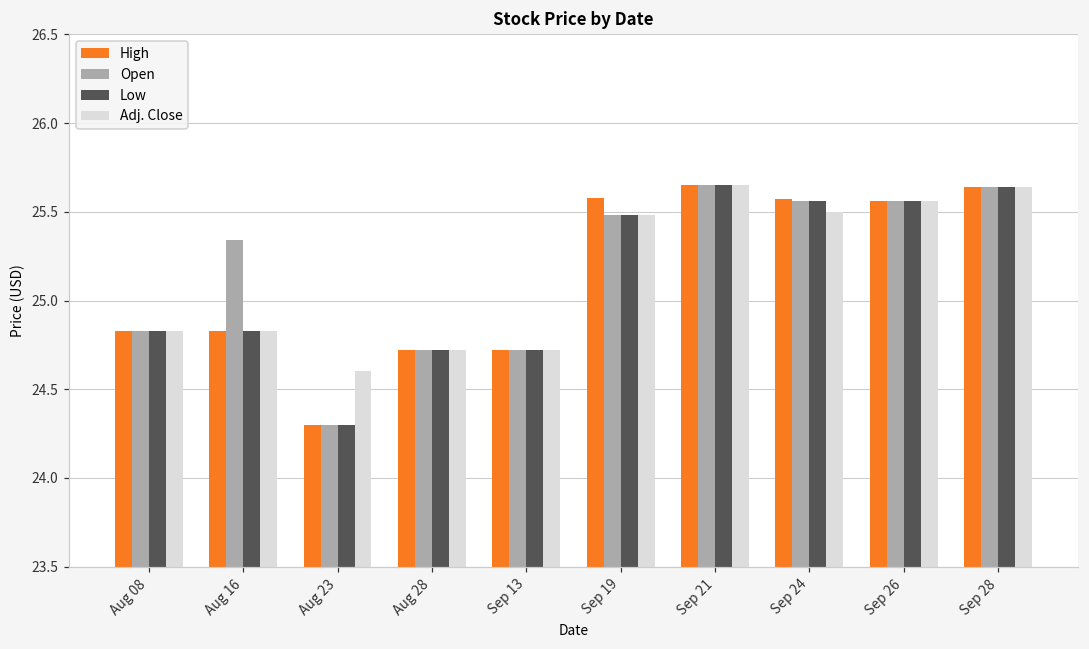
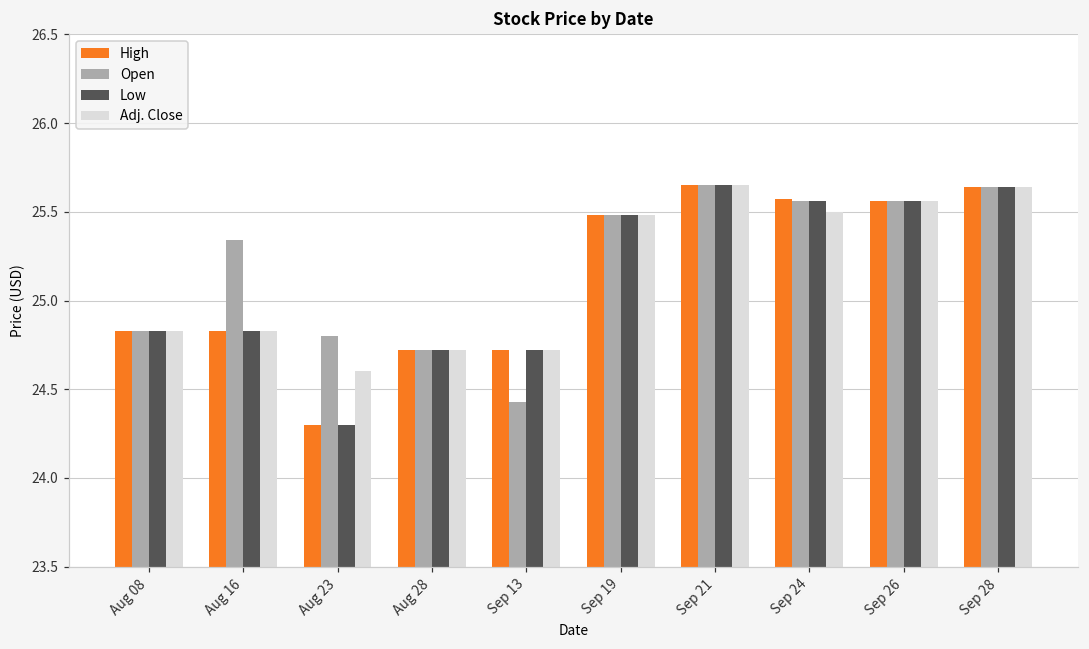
Open, Aug 23: 24.3 -> 24.8
Open, Sep 13: 24.72 -> 24.43
High, Sep 19: 25.58 -> 25.48
